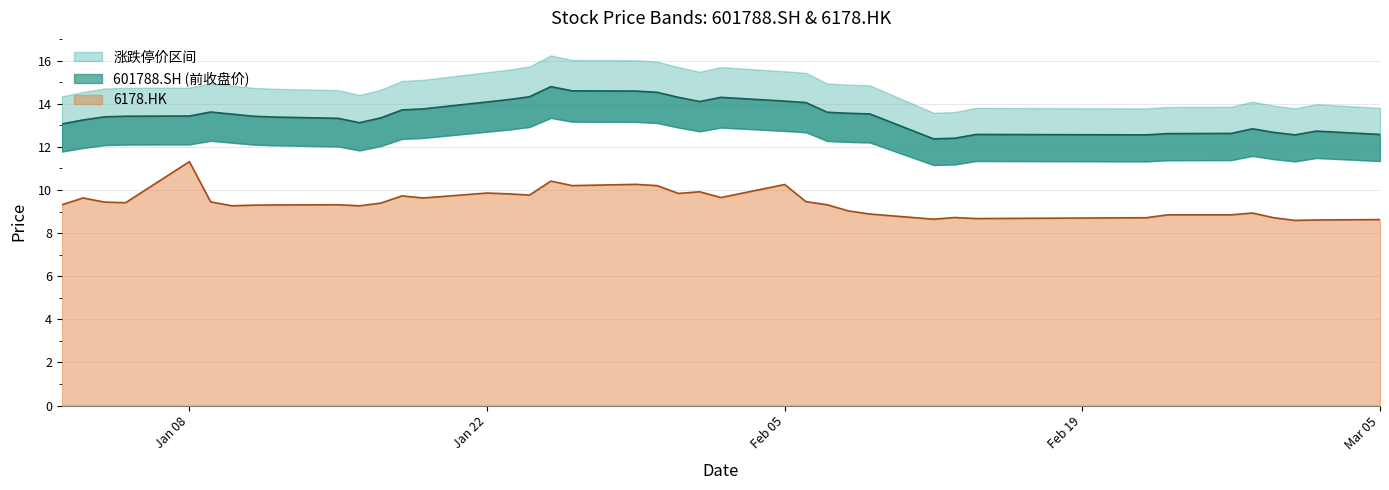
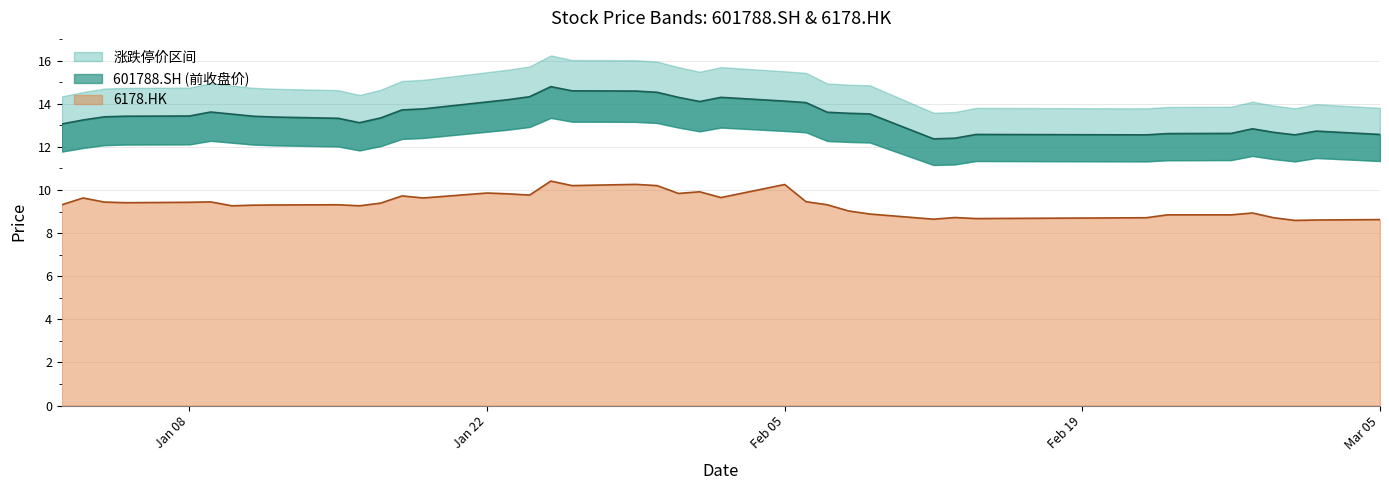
6178.HK, Jan 08: 11.3 -> 9.4
